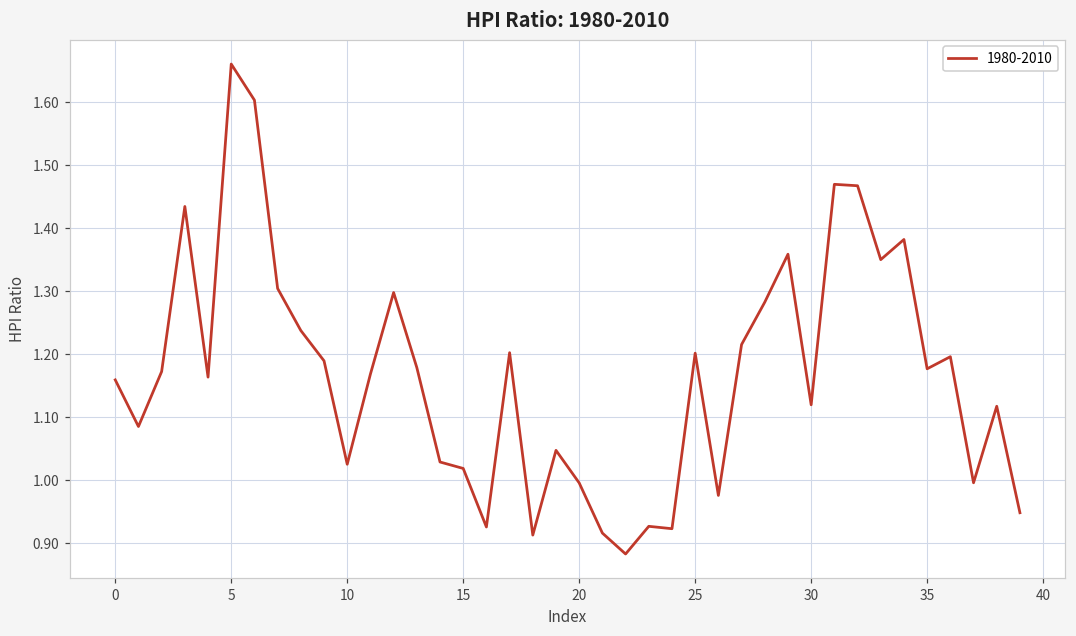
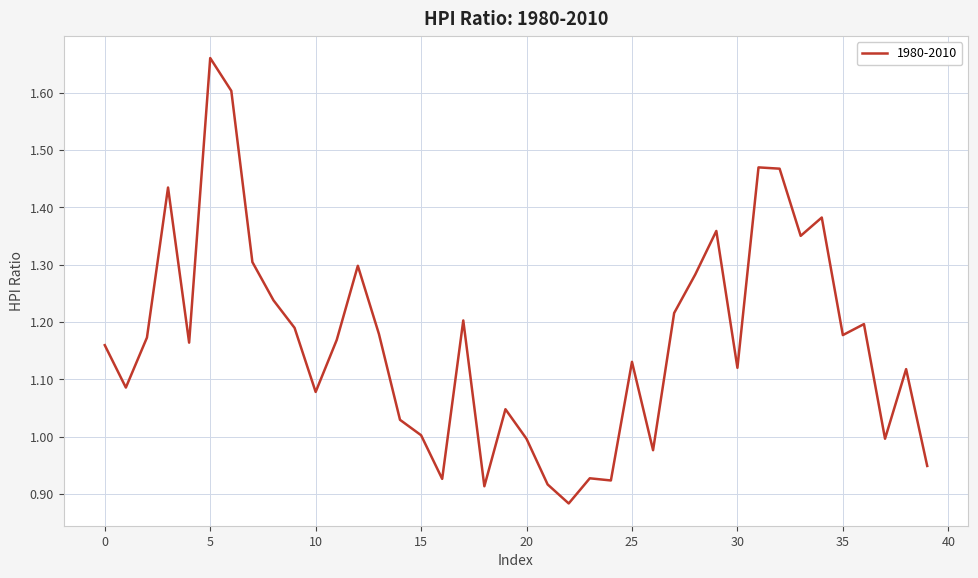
10: 1.03 -> 1.08
15: 1.02 -> 1.00
25: 1.20 -> 1.13
